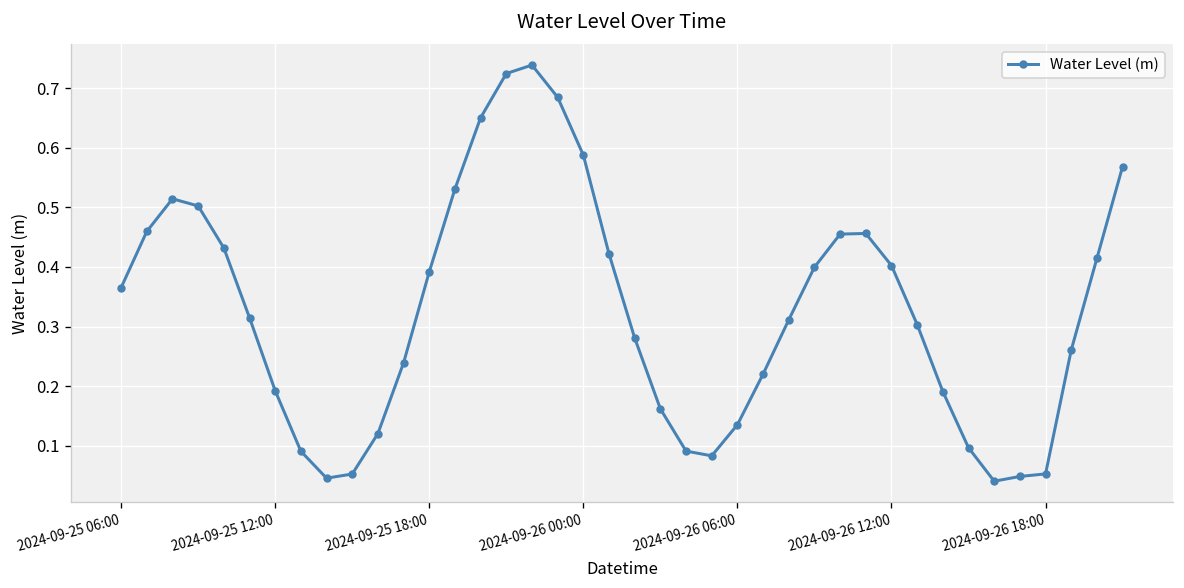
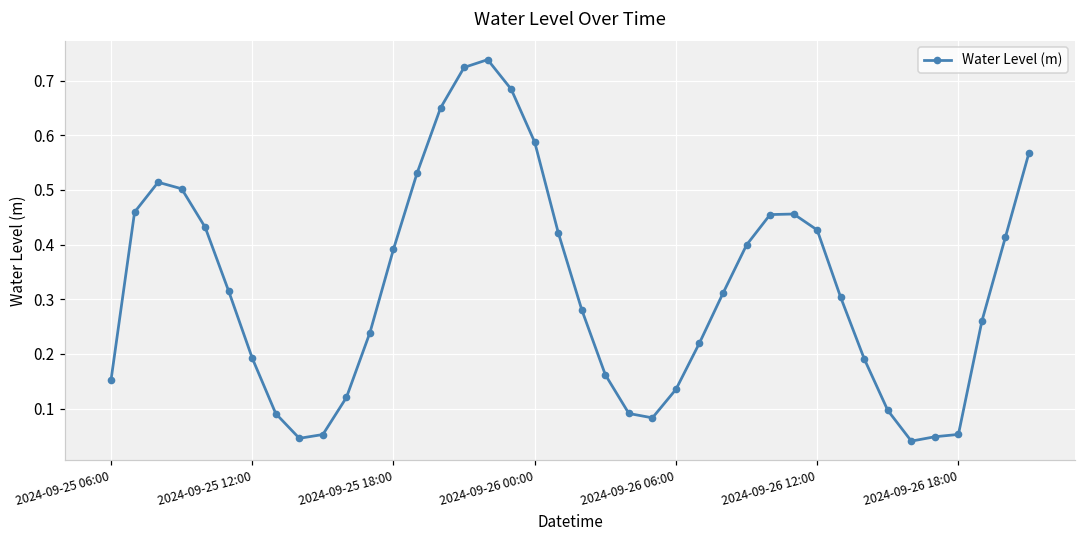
2024-09-25 06:00: 0.37 -> 0.15
2024-09-26 12:00: 0.40 -> 0.43
